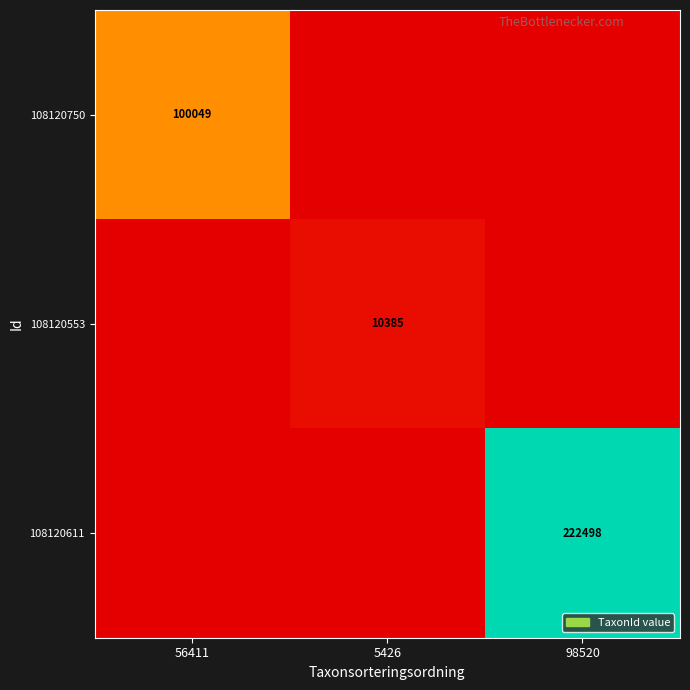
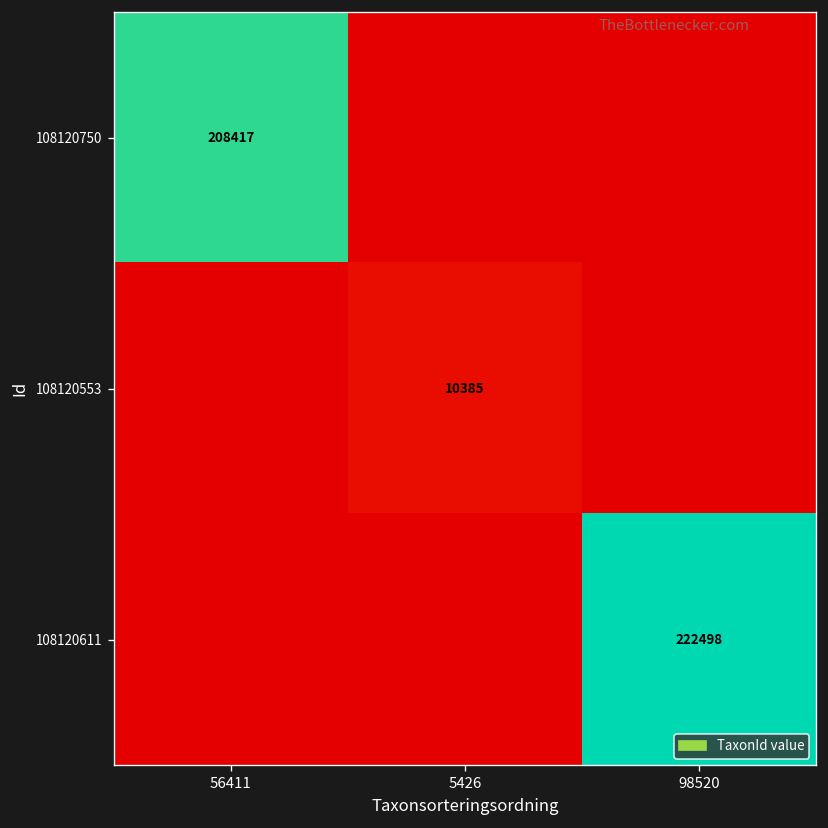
108120750, 56411: 100049 -> 208417
